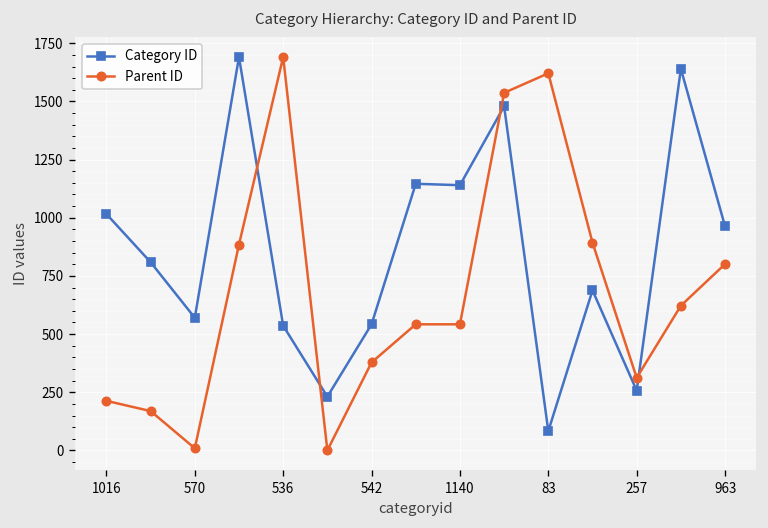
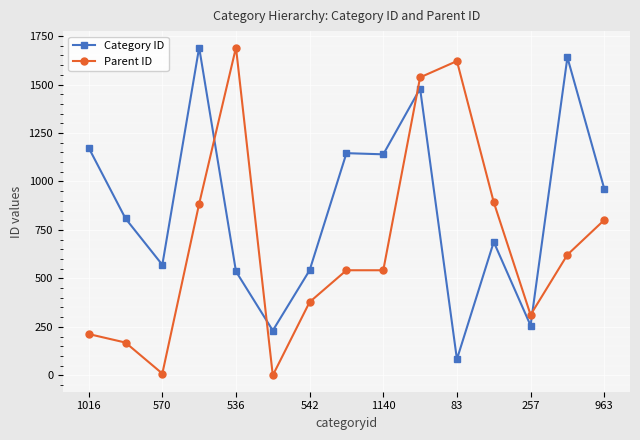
Category ID, 1016: 1020 -> 1170
